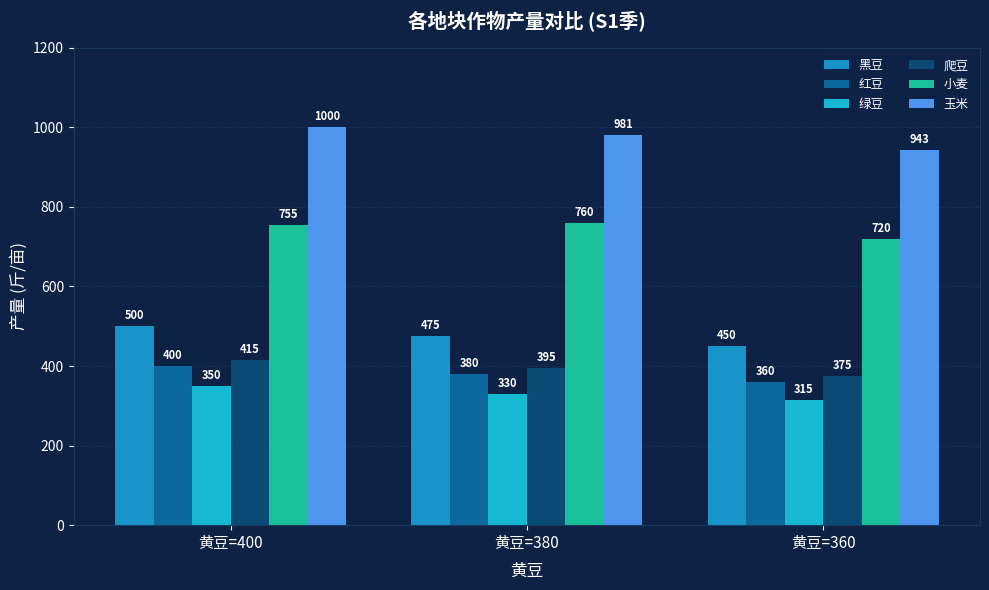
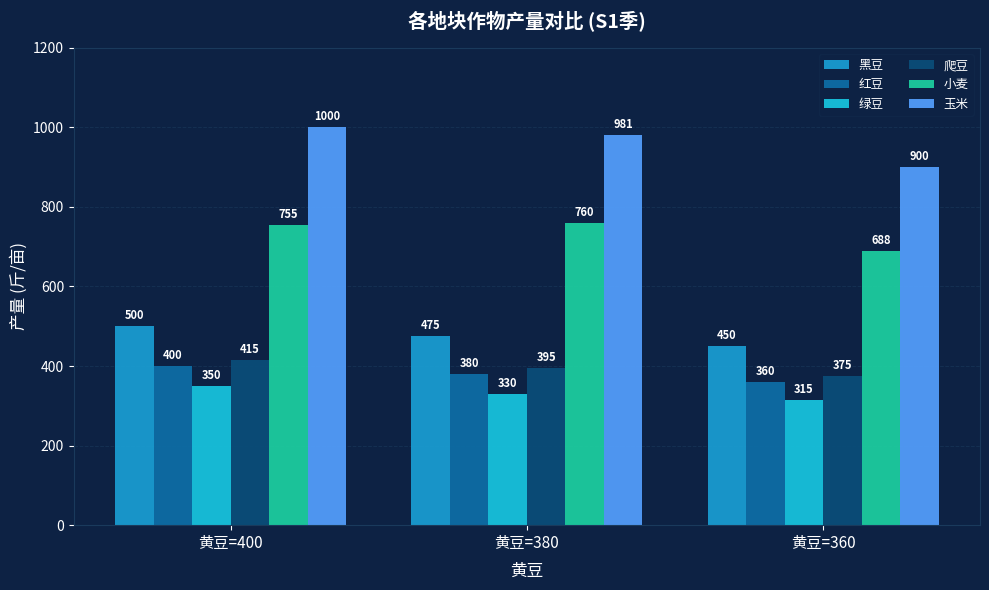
小麦, 黄豆=360: 720 -> 688
玉米, 黄豆=360: 943 -> 900
